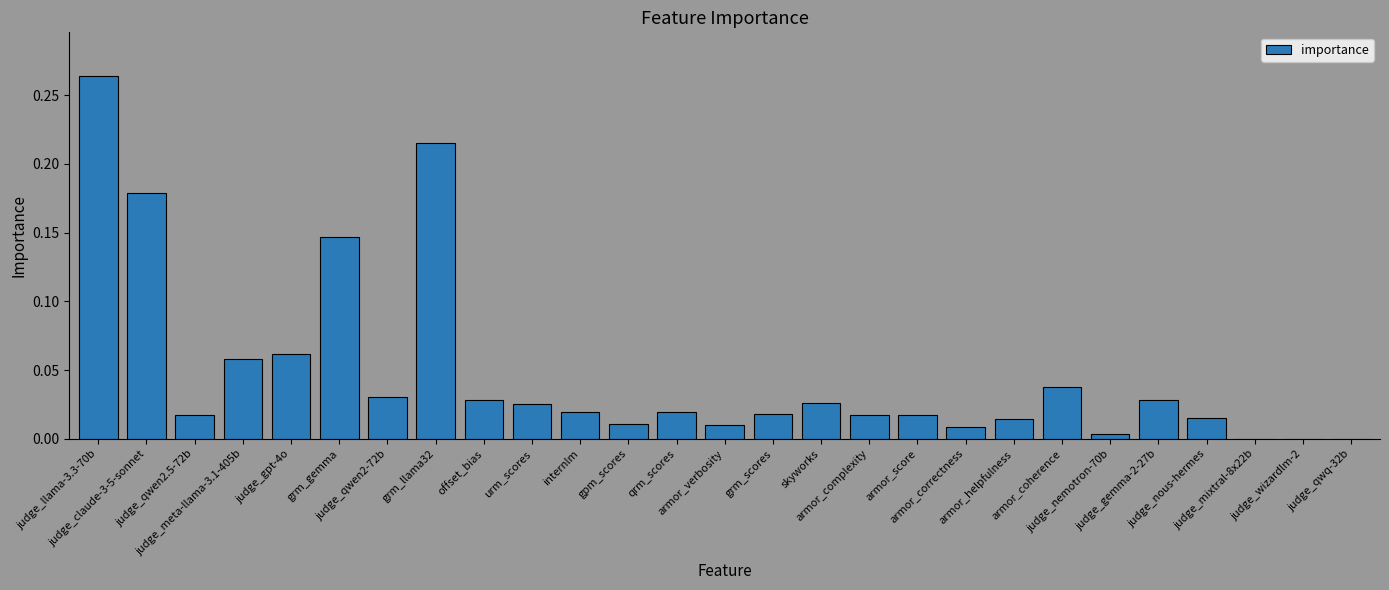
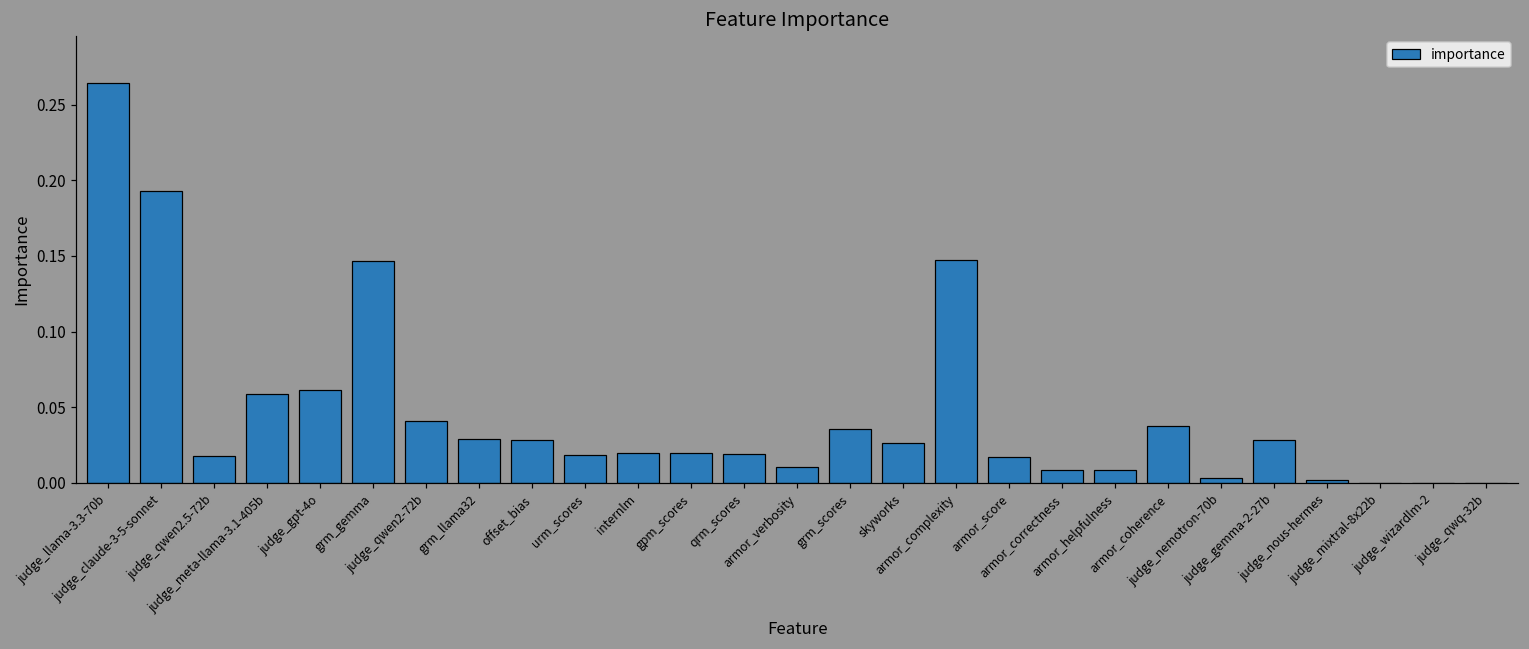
judge_claude-3-5-sonnet: 0.179 -> 0.193
judge_qwen2-72b: 0.031 -> 0.041
grm_llama32: 0.215 -> 0.029
urm_scores: 0.025 -> 0.018
gpm_scores: 0.011 -> 0.020
grm_scores: 0.018 -> 0.035
armor_complexity: 0.017 -> 0.147
armor_helpfulness: 0.014 -> 0.008
judge_nous-hermes: 0.016 -> 0.002
